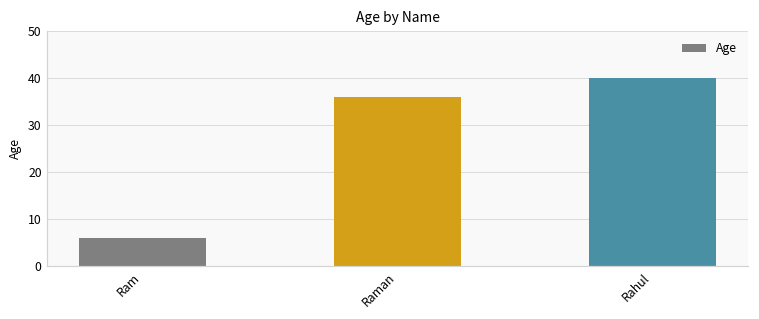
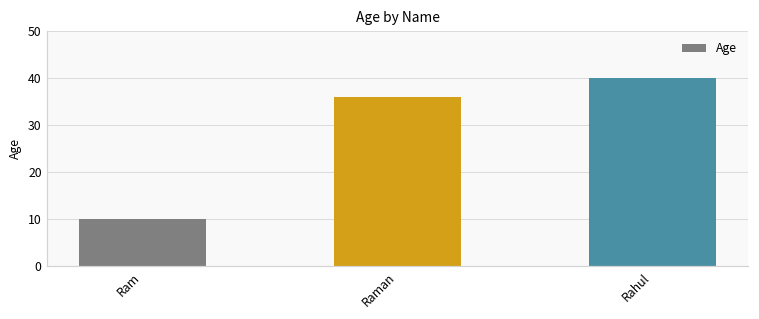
Ram: 6 -> 10
